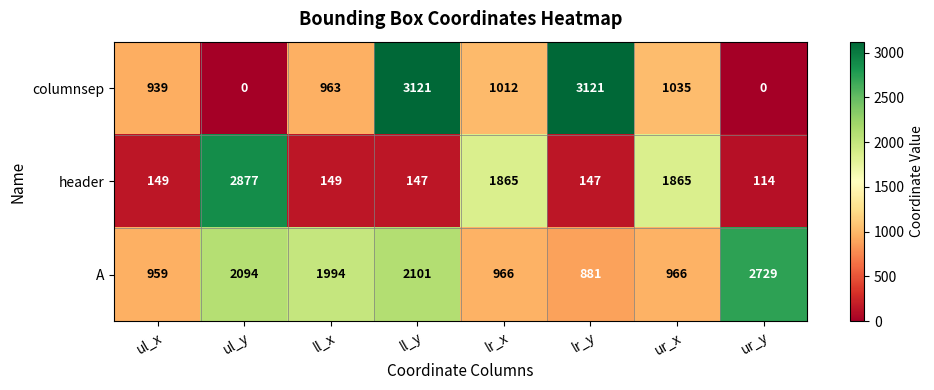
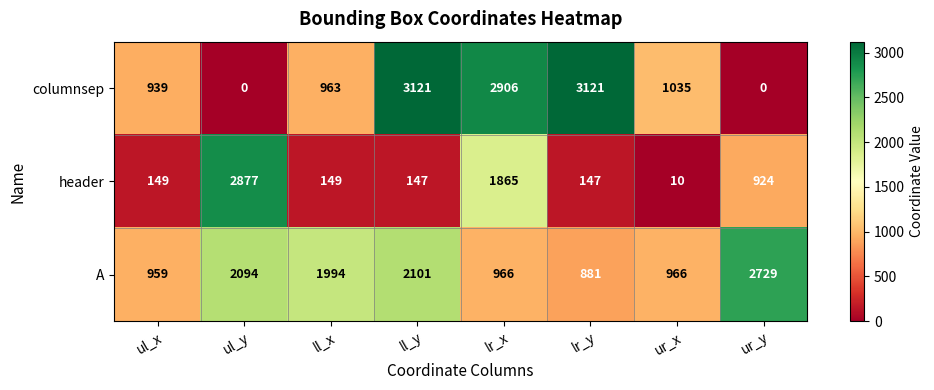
columnsep, lr_x: 1012 -> 2906
header, ur_x: 1865 -> 10
header, ur_y: 114 -> 924
